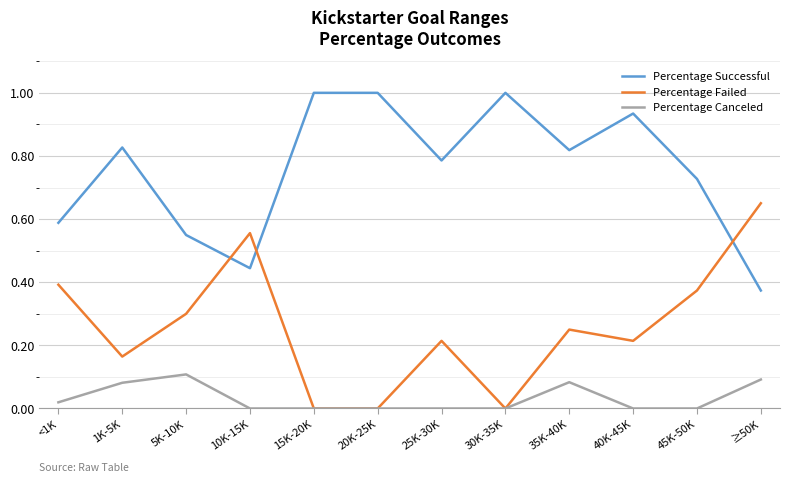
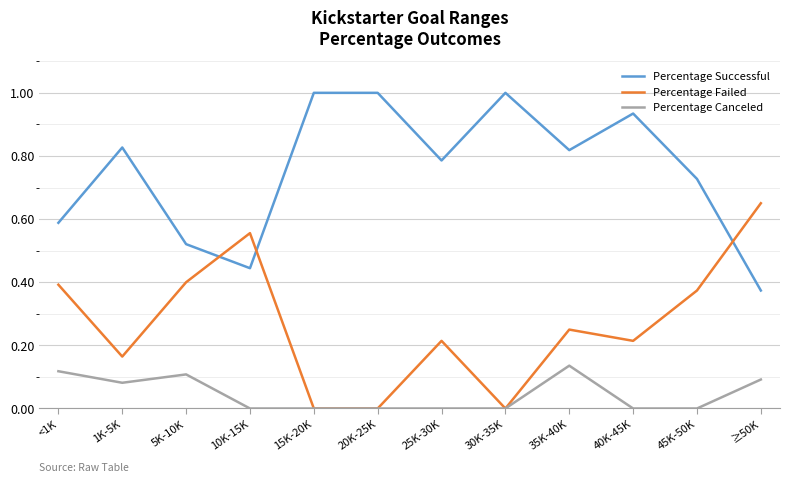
Percentage Canceled, <1K: 0.02 -> 0.12
Percentage Successful, 5K-10K: 0.55 -> 0.52
Percentage Failed, 5K-10K: 0.3 -> 0.4
Percentage Canceled, 35K-40K: 0.08 -> 0.14
